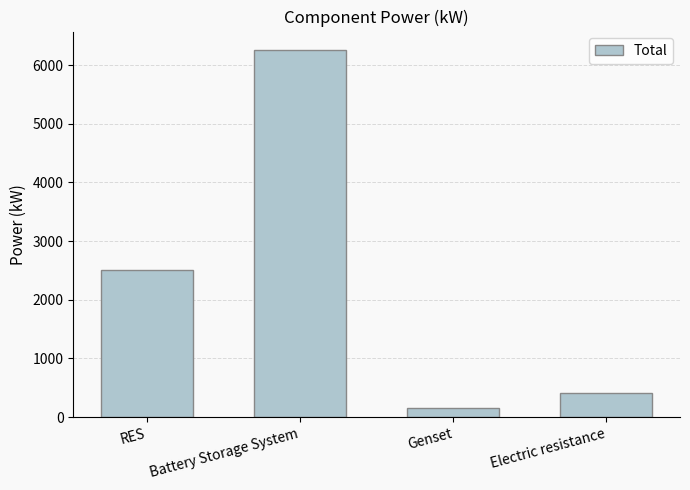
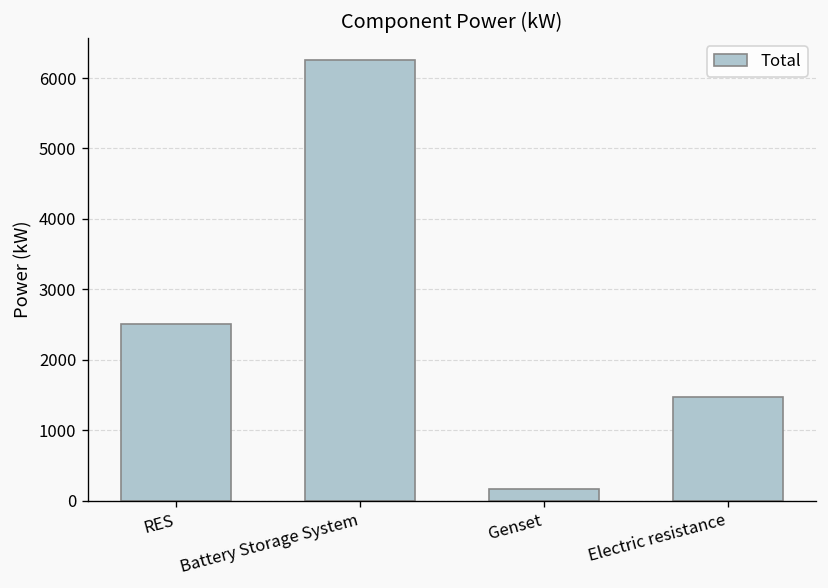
Electric resistance: 400 -> 1500
